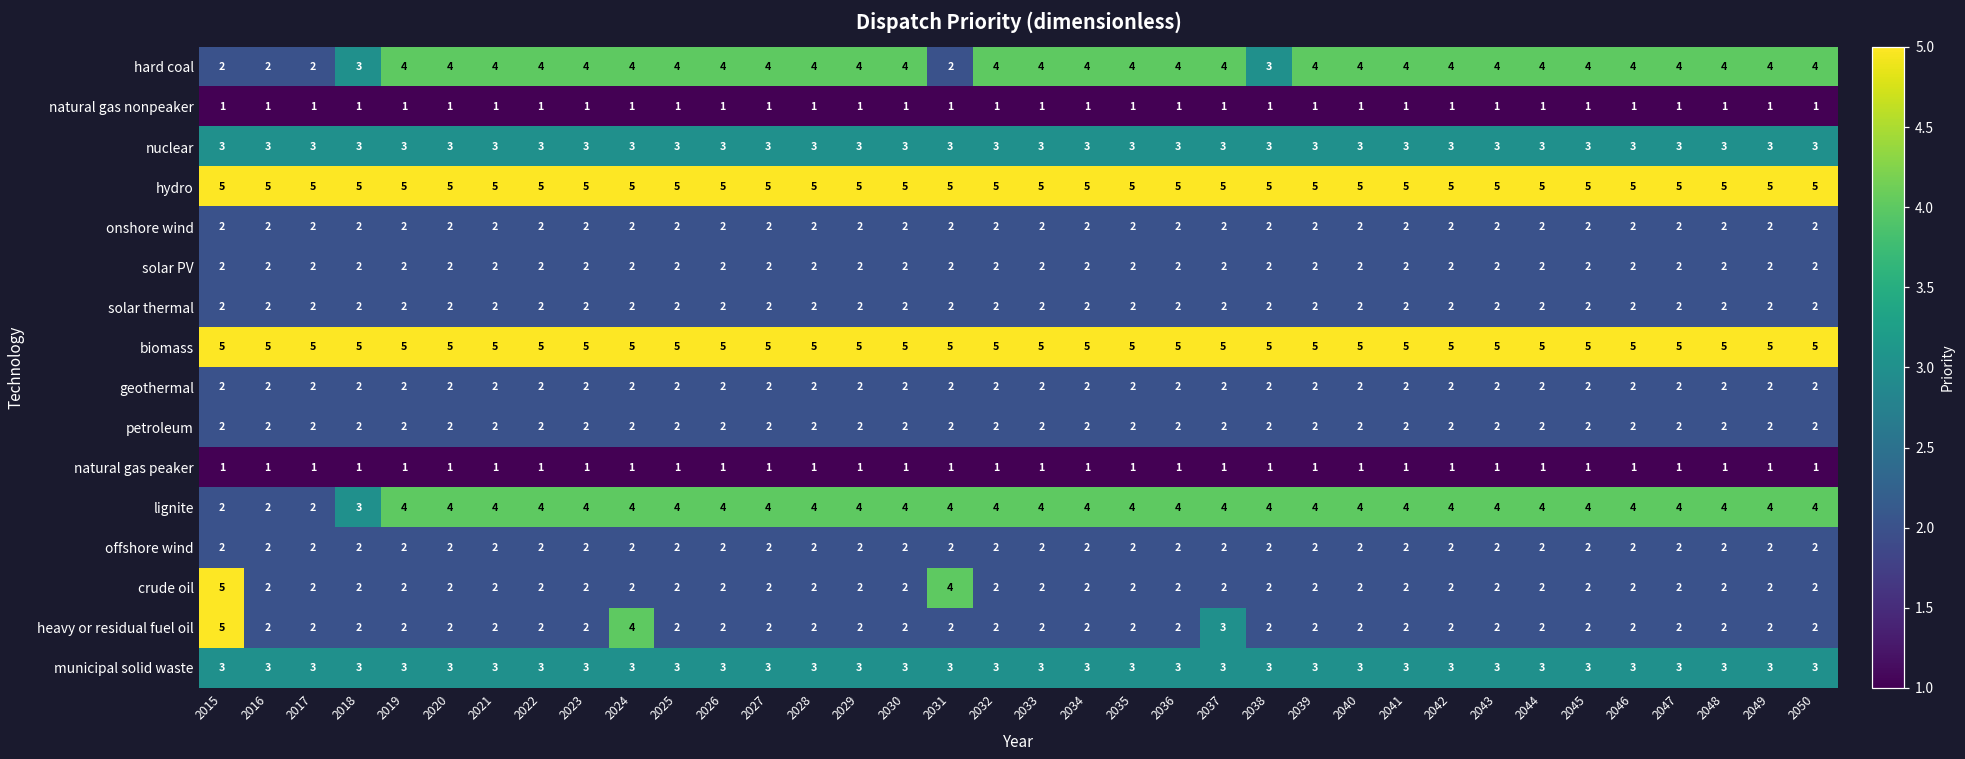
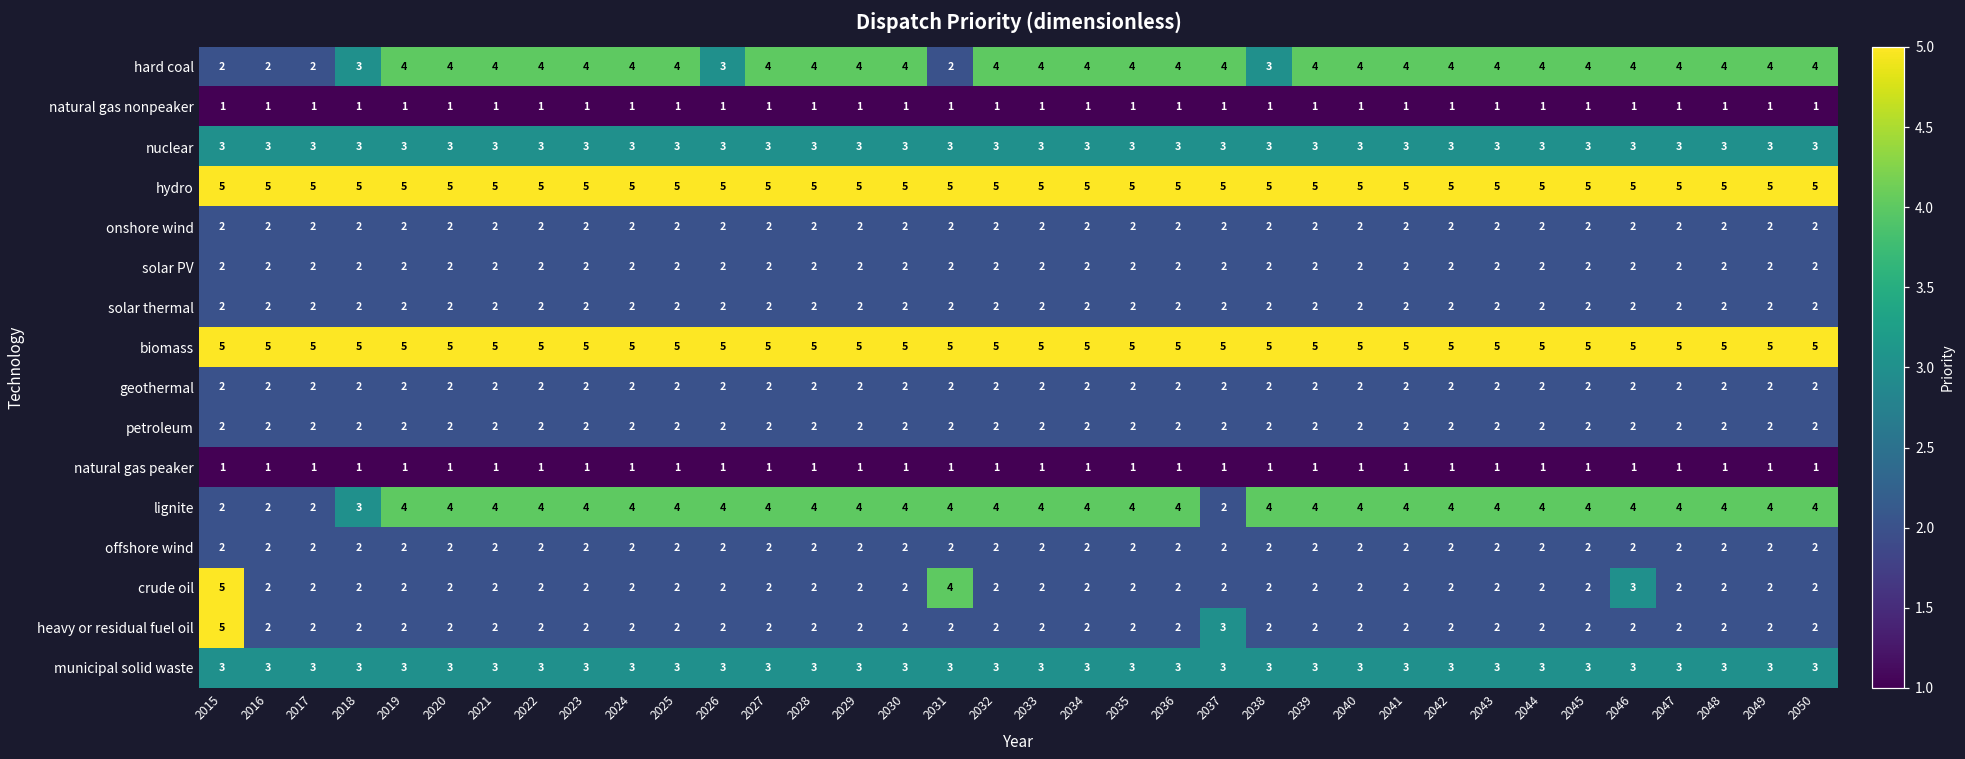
hard coal, 2026: 4 -> 3
lignite, 2037: 4 -> 2
crude oil, 2046: 2 -> 3
heavy or residual fuel oil, 2024: 4 -> 2
